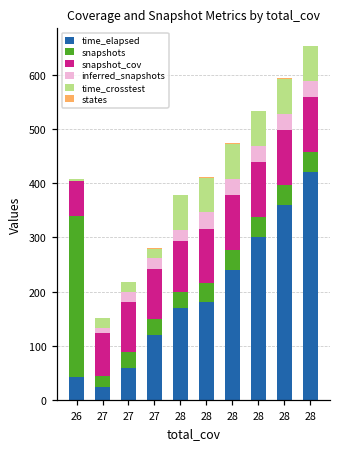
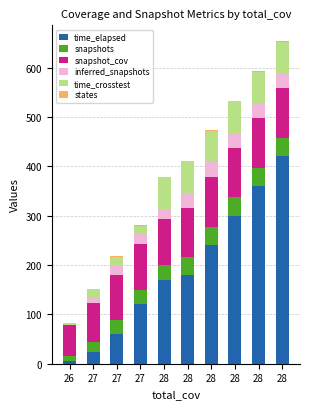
time_elapsed, 26: 40 -> 0
snapshots, 26: 300 -> 10
